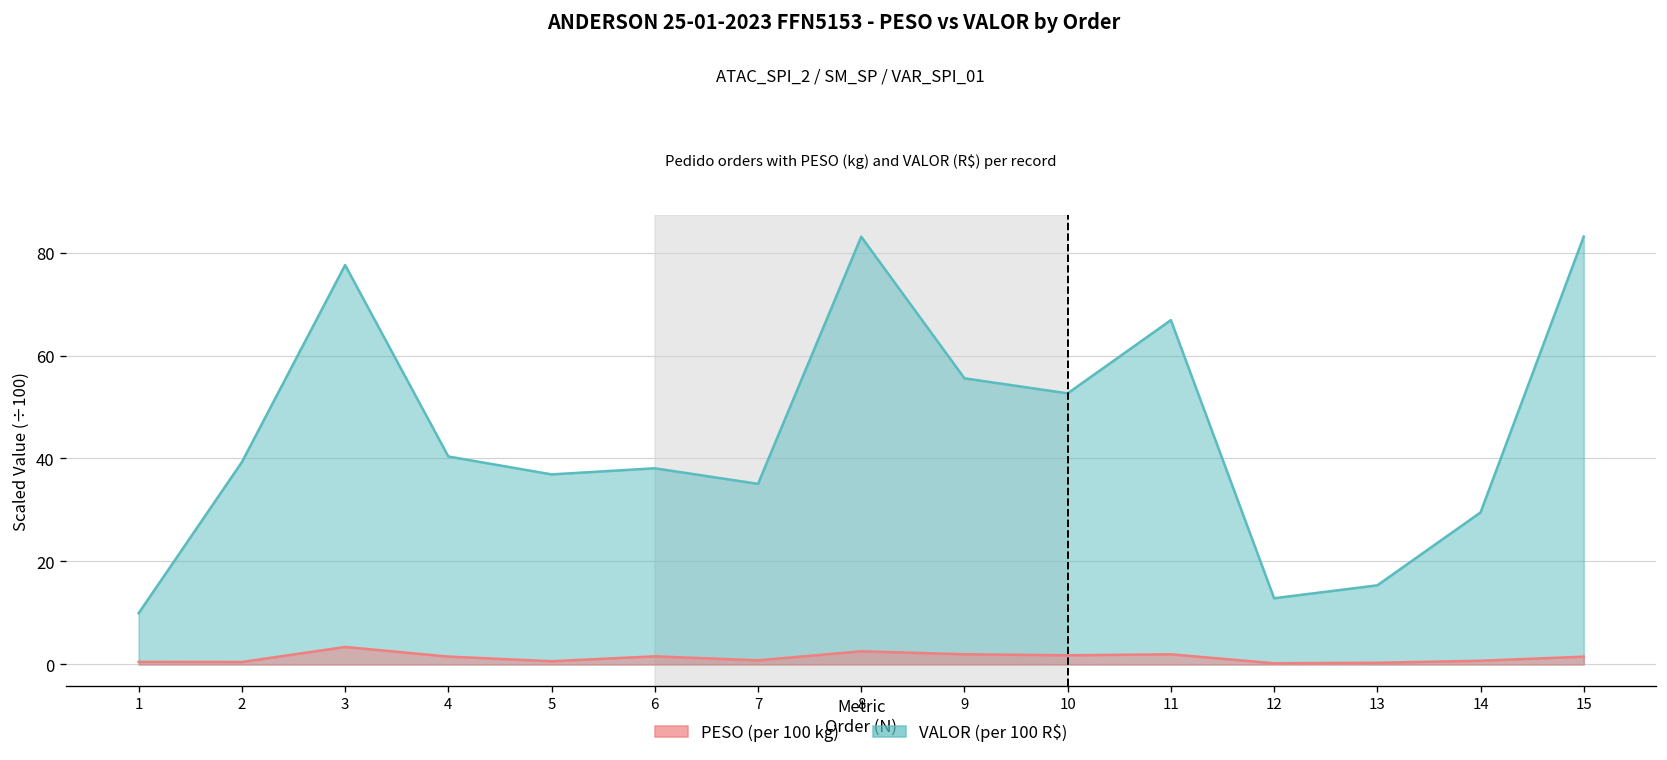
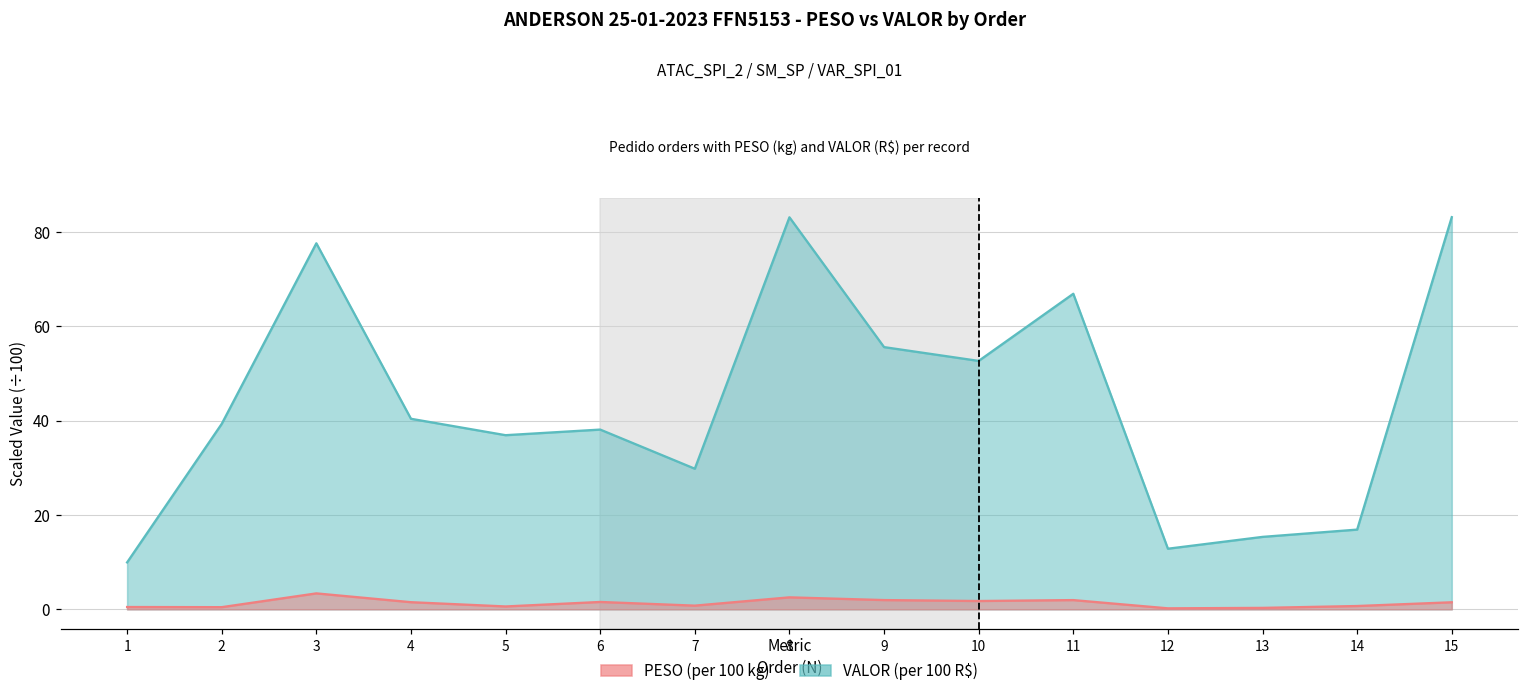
VALOR (per 100 R$), 7: 35 -> 30
VALOR (per 100 R$), 14: 30 -> 17
